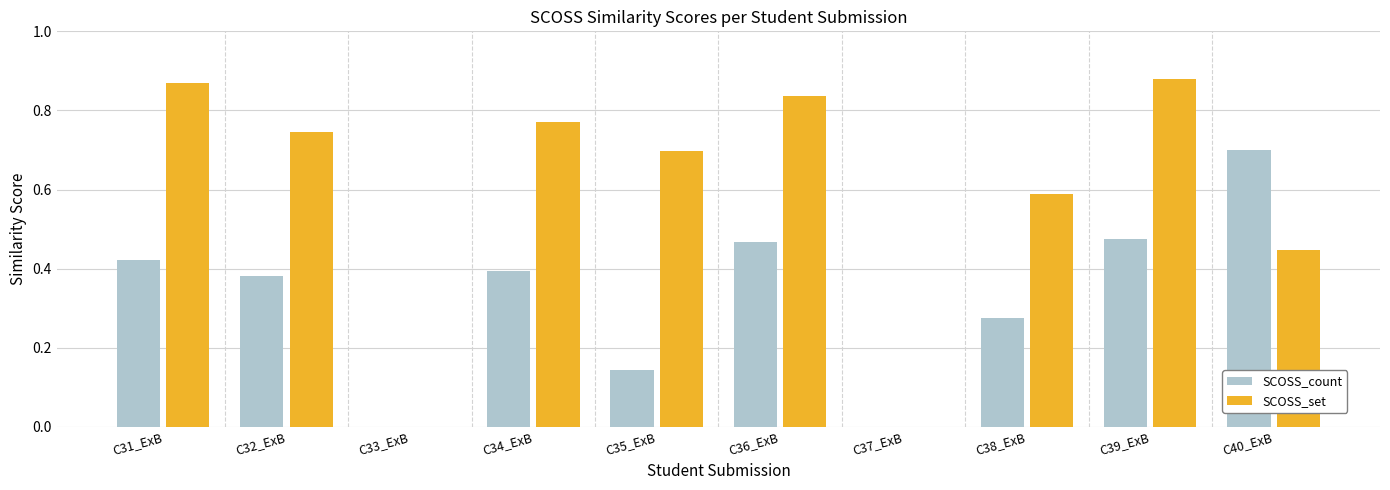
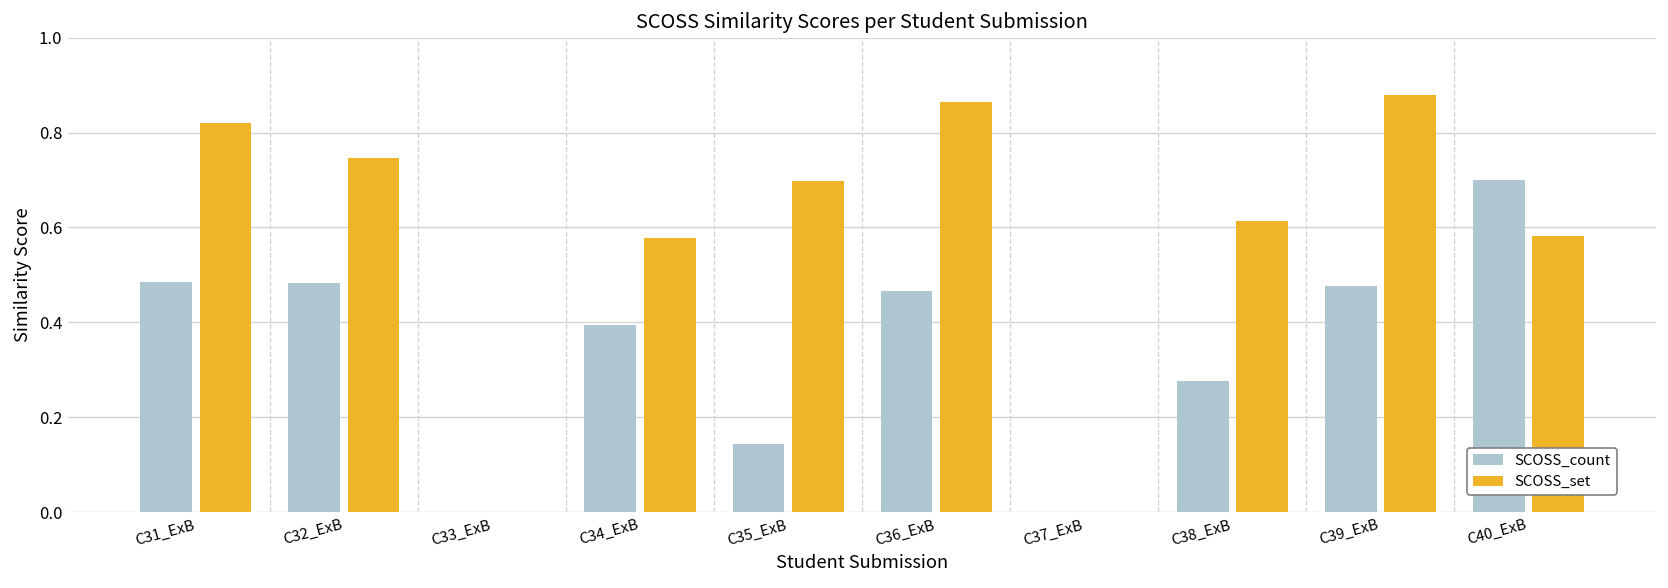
SCOSS_count, C31_ExB: 0.42 -> 0.48
SCOSS_set, C31_ExB: 0.87 -> 0.82
SCOSS_count, C32_ExB: 0.38 -> 0.48
SCOSS_set, C34_ExB: 0.77 -> 0.58
SCOSS_set, C36_ExB: 0.84 -> 0.87
SCOSS_set, C38_ExB: 0.59 -> 0.61
SCOSS_set, C40_ExB: 0.45 -> 0.58
